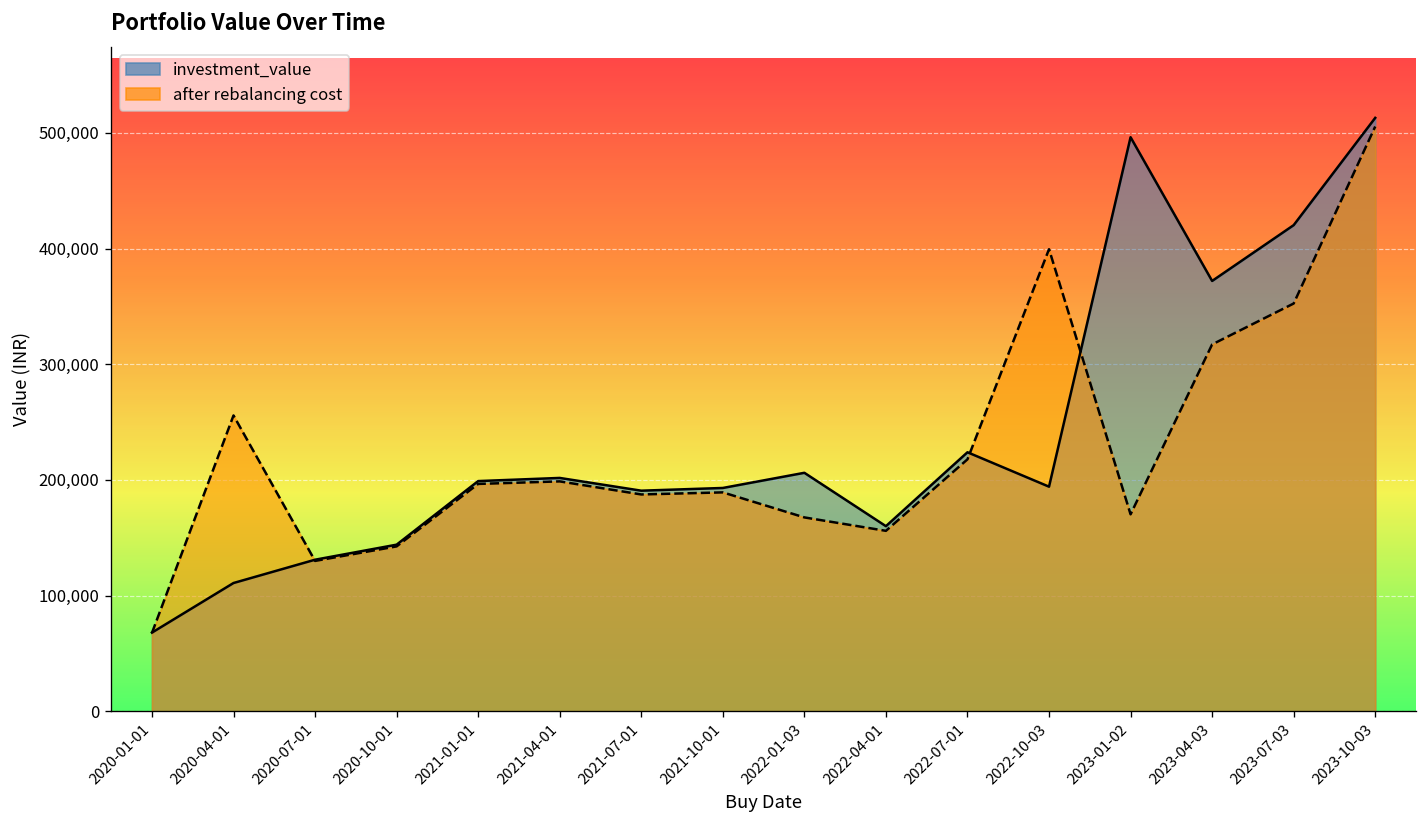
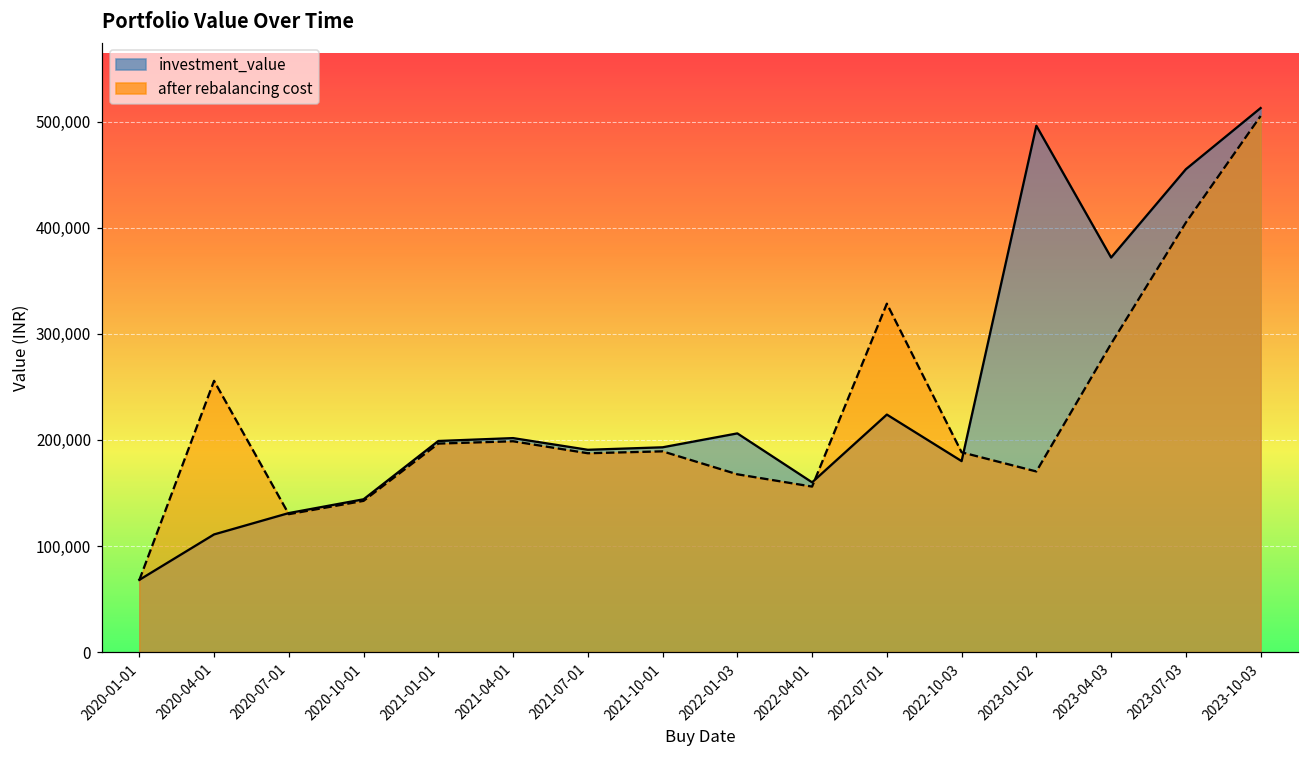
after rebalancing cost, 2022-07-01: 220,000 -> 330,000
investment_value, 2022-10-03: 190,000 -> 180,000
after rebalancing cost, 2022-10-03: 400,000 -> 190,000
after rebalancing cost, 2023-04-03: 320,000 -> 290,000
investment_value, 2023-07-03: 420,000 -> 460,000
after rebalancing cost, 2023-07-03: 350,000 -> 400,000
